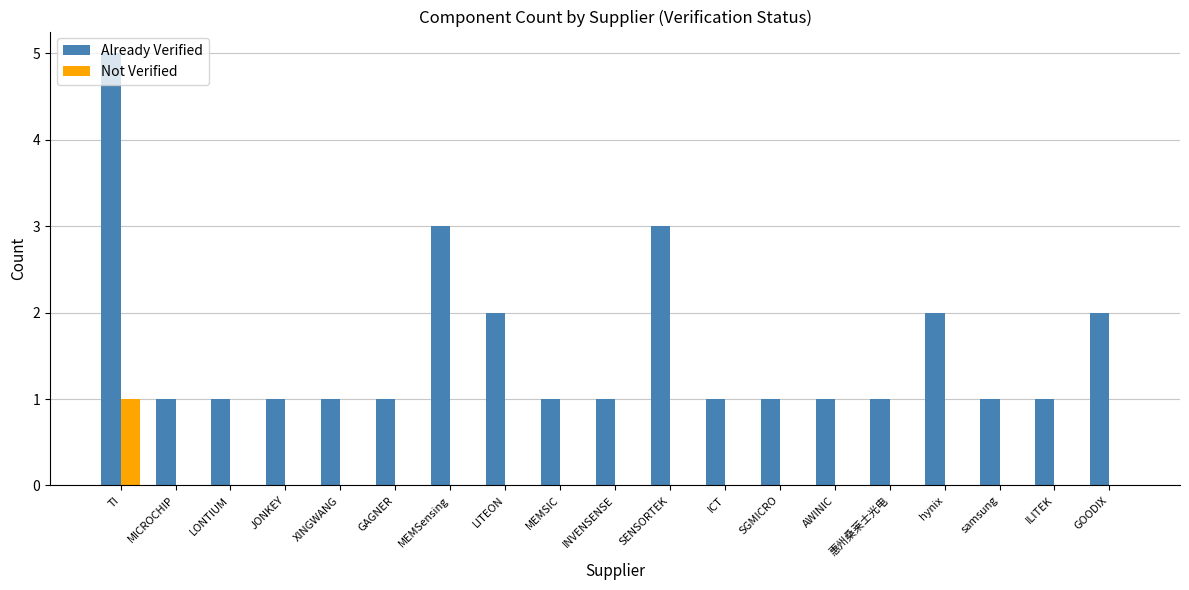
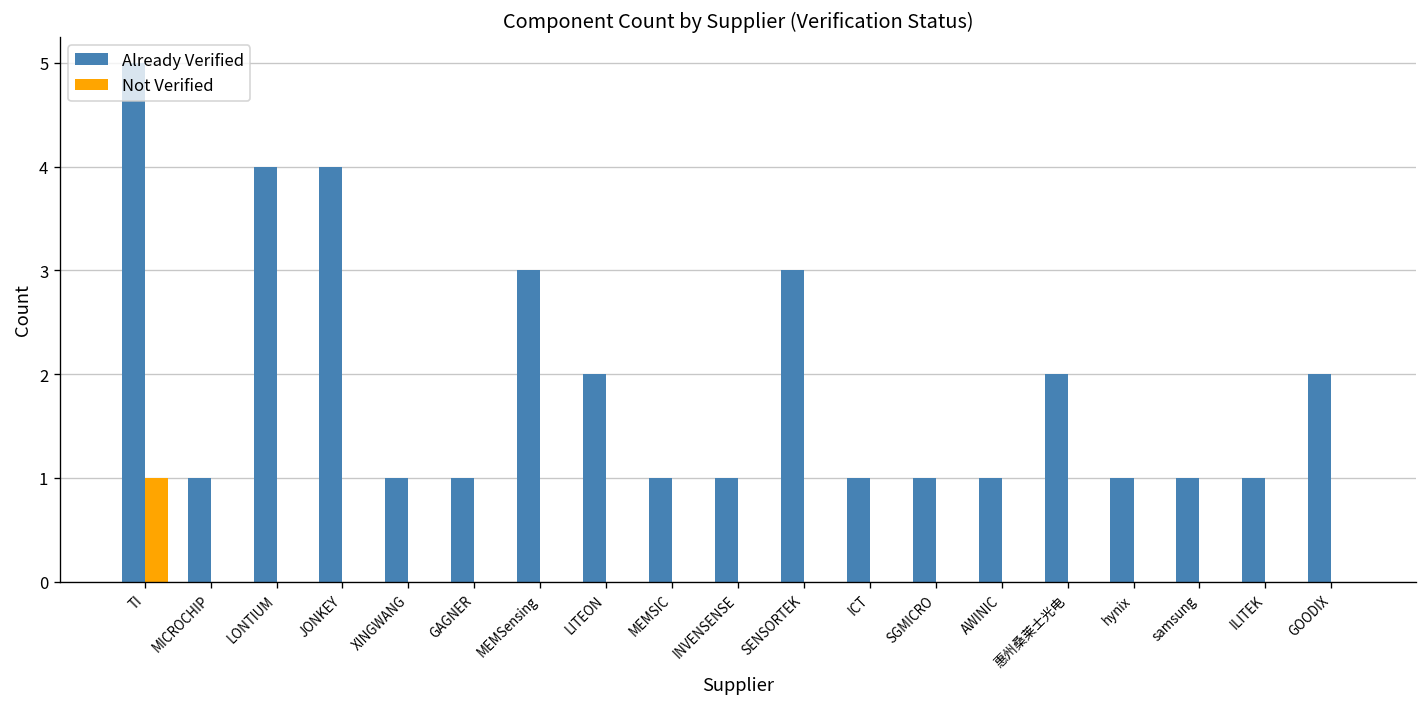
Already Verified, LONTIUM: 1 -> 4
Already Verified, JONKEY: 1 -> 4
Already Verified, 惠州桑莱士光电: 1 -> 2
Already Verified, hynix: 2 -> 1
